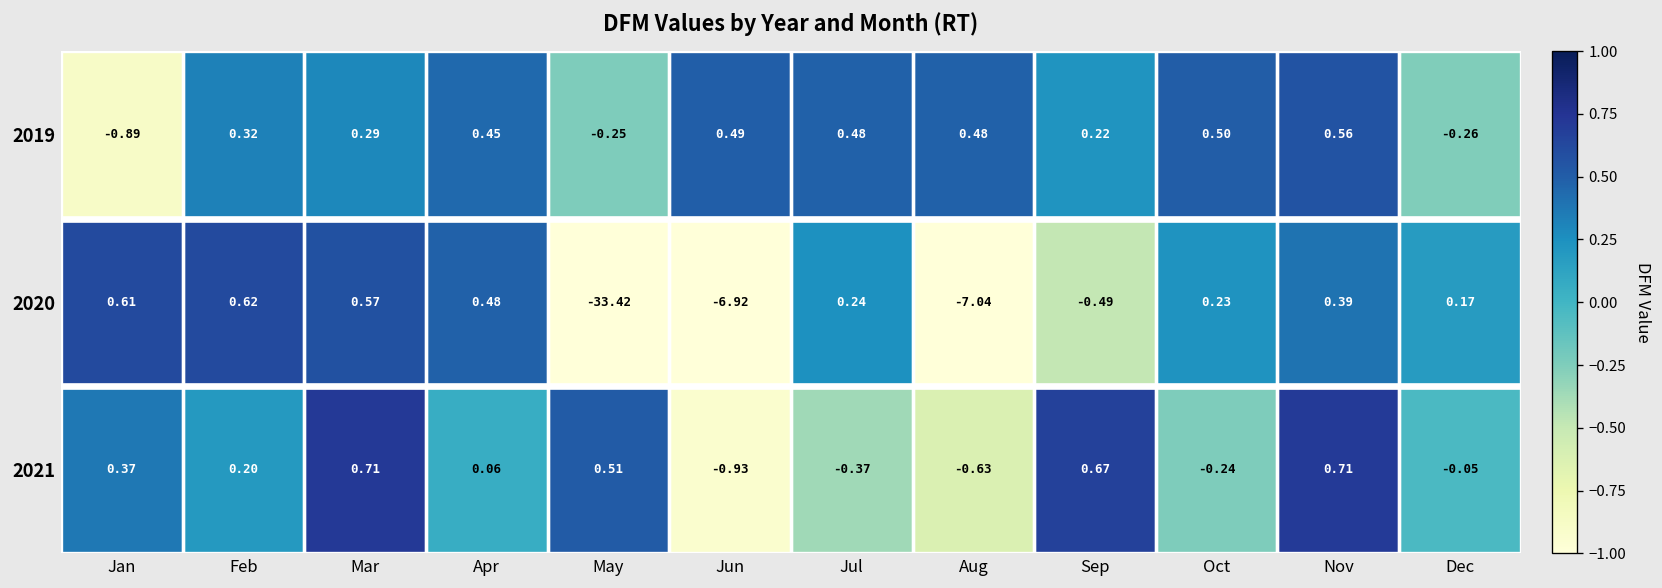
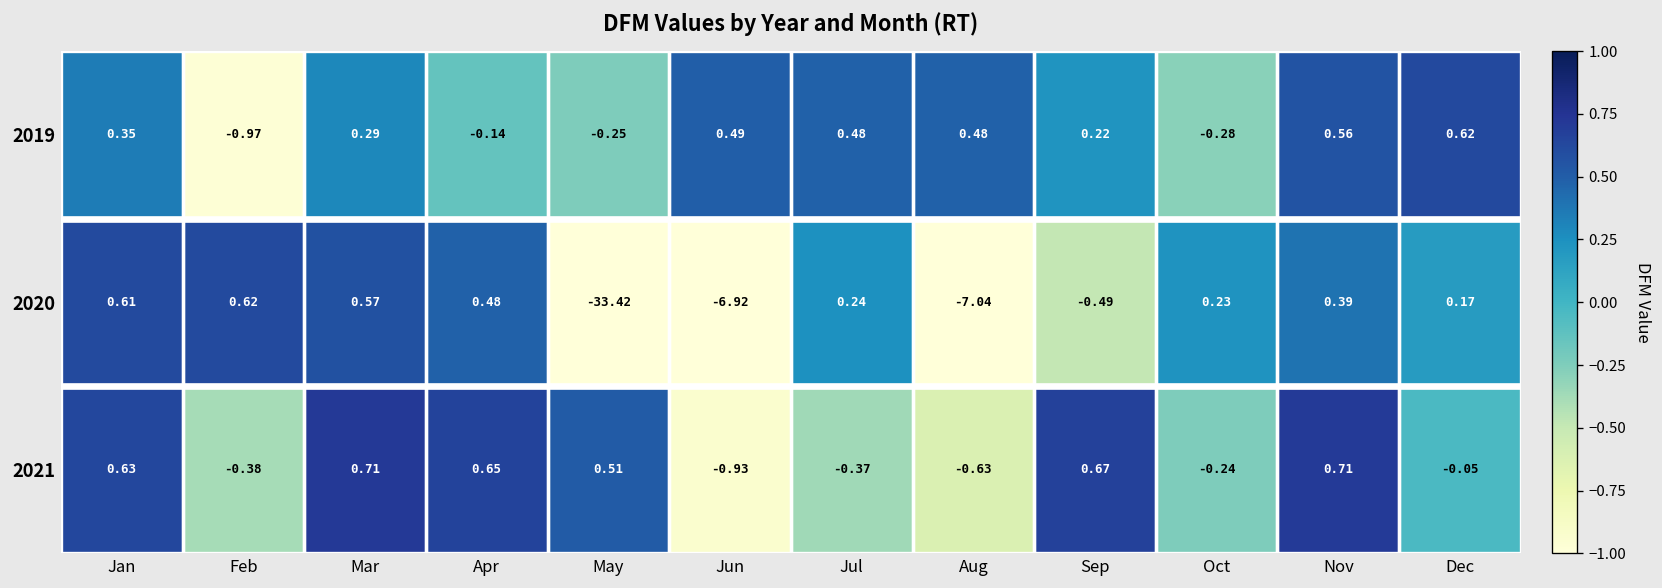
2019, Jan: -0.89 -> 0.35
2019, Feb: 0.32 -> -0.97
2019, Apr: 0.45 -> -0.14
2019, Oct: 0.50 -> -0.28
2019, Dec: -0.26 -> 0.62
2021, Jan: 0.37 -> 0.63
2021, Feb: 0.20 -> -0.38
2021, Apr: 0.06 -> 0.65
